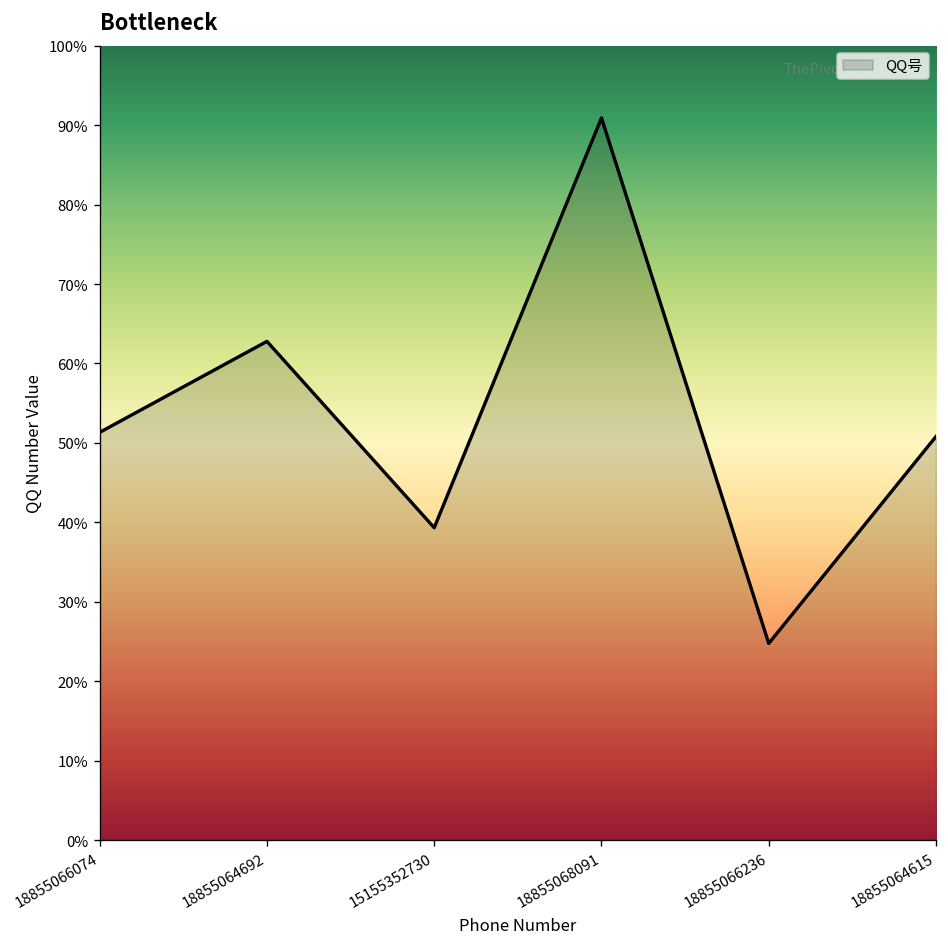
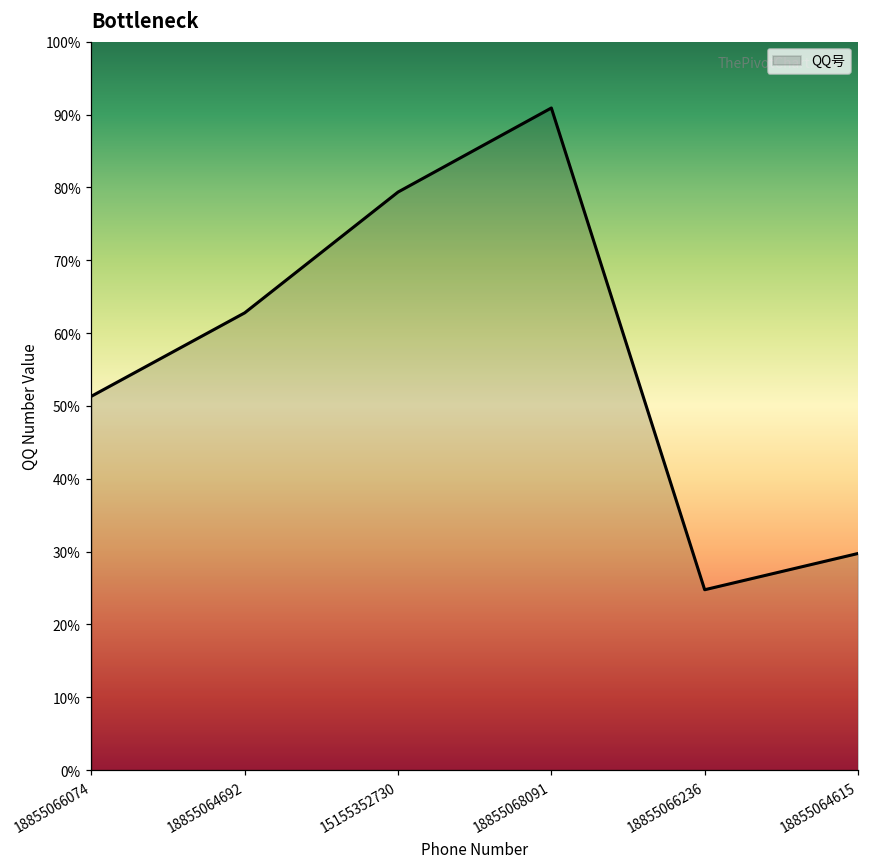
15155352730: 39% -> 79%
18855064615: 51% -> 30%
